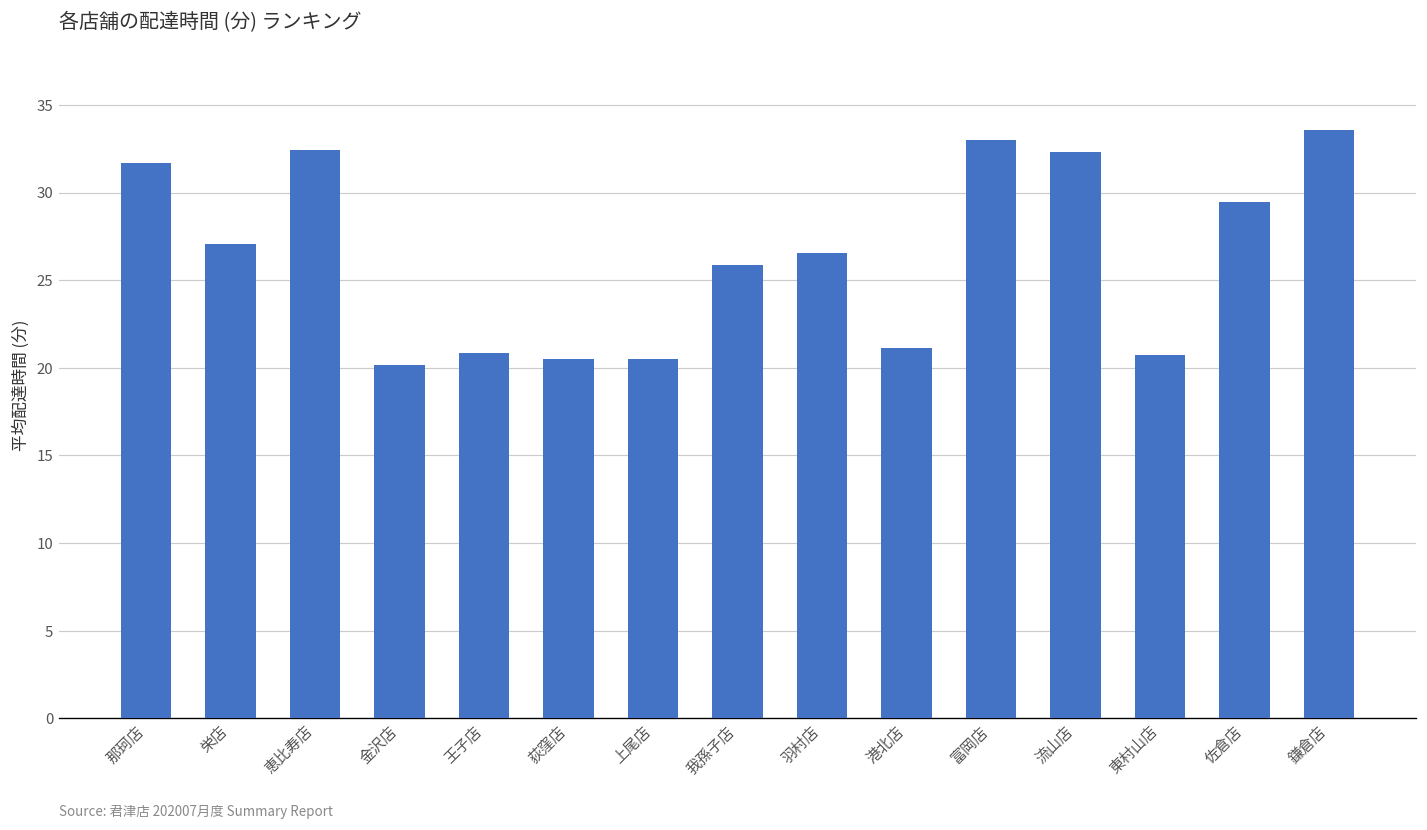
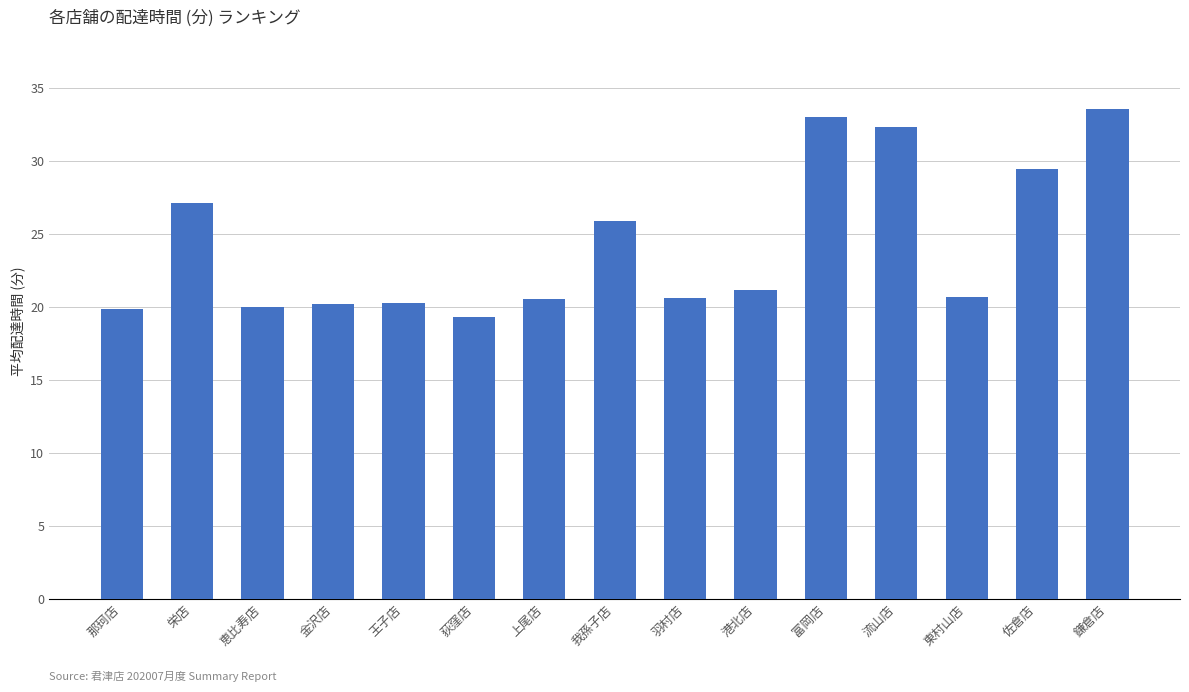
那珂店: 31.7 -> 19.9
恵比寿店: 32.4 -> 20.0
王子店: 20.8 -> 20.3
荻窪店: 20.5 -> 19.3
羽村店: 26.6 -> 20.6
